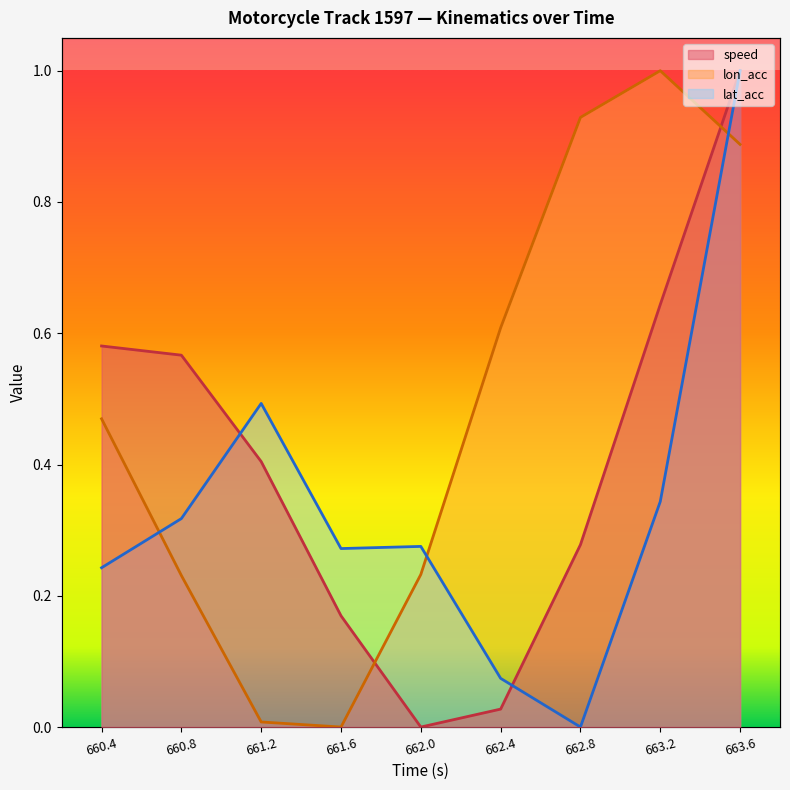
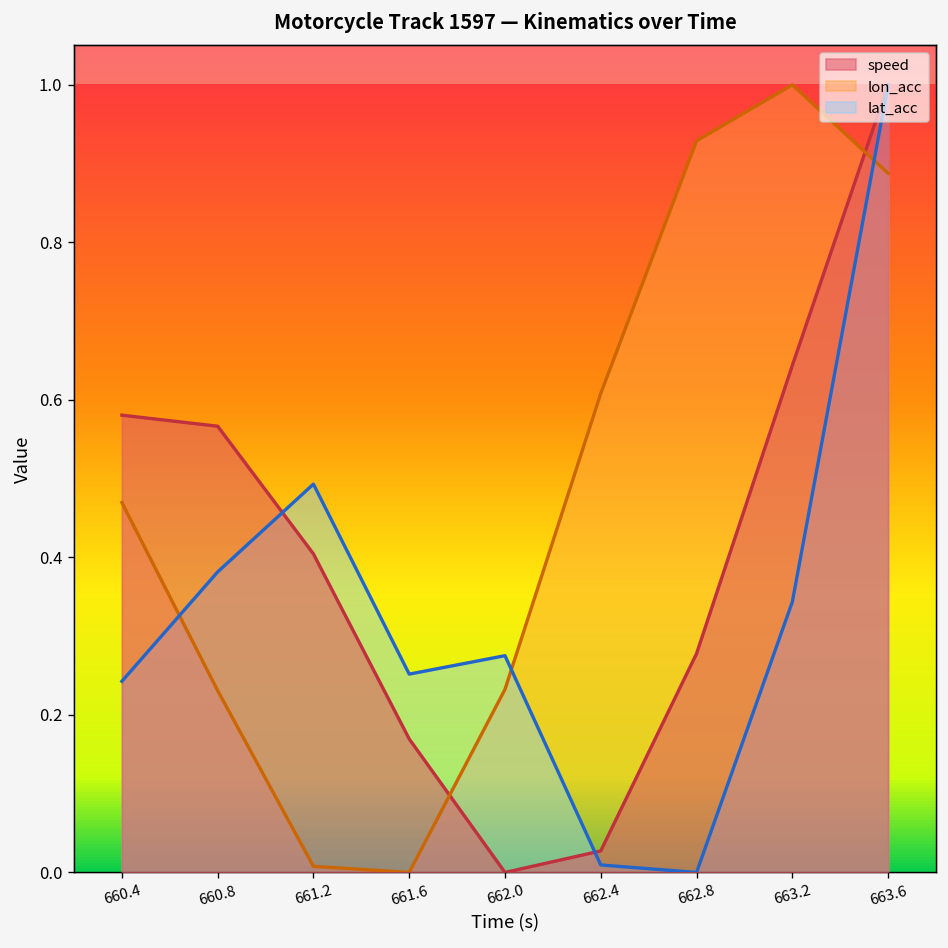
lat_acc, 660.8: 0.32 -> 0.38
lat_acc, 661.6: 0.27 -> 0.25
lat_acc, 662.4: 0.07 -> 0.01
